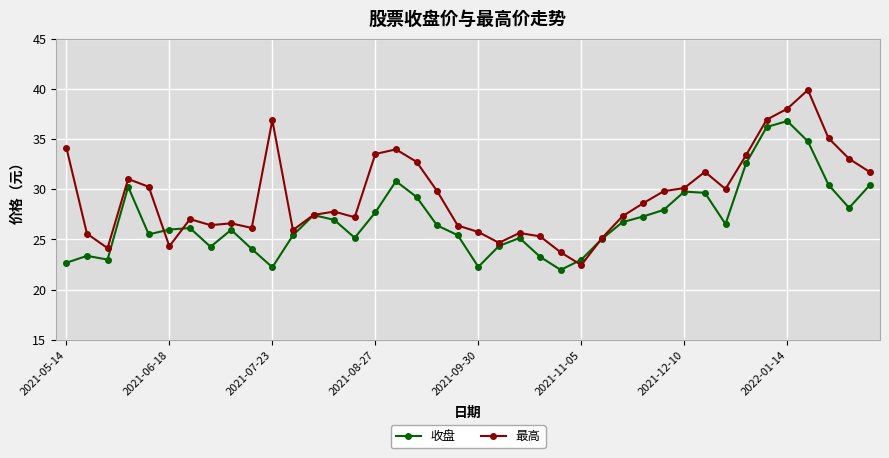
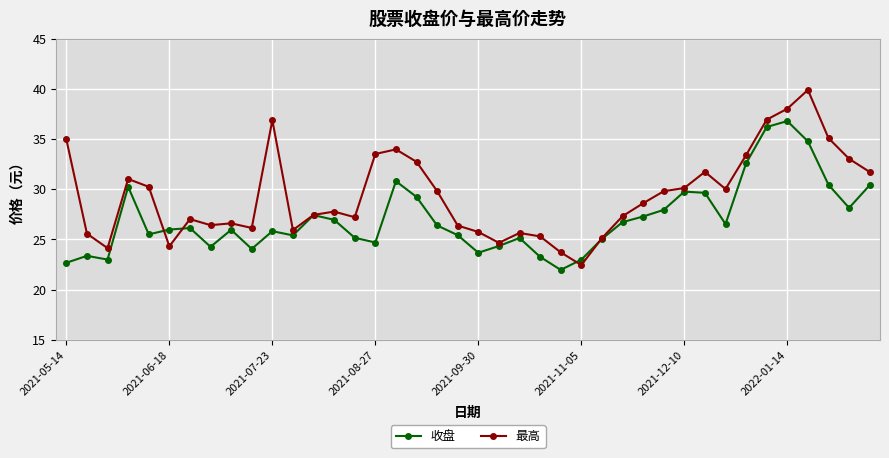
最高, 2021-05-14: 34.2 -> 35.0
收盘, 2021-07-23: 22.2 -> 25.8
收盘, 2021-08-27: 27.7 -> 24.7
收盘, 2021-09-30: 22.3 -> 23.7
